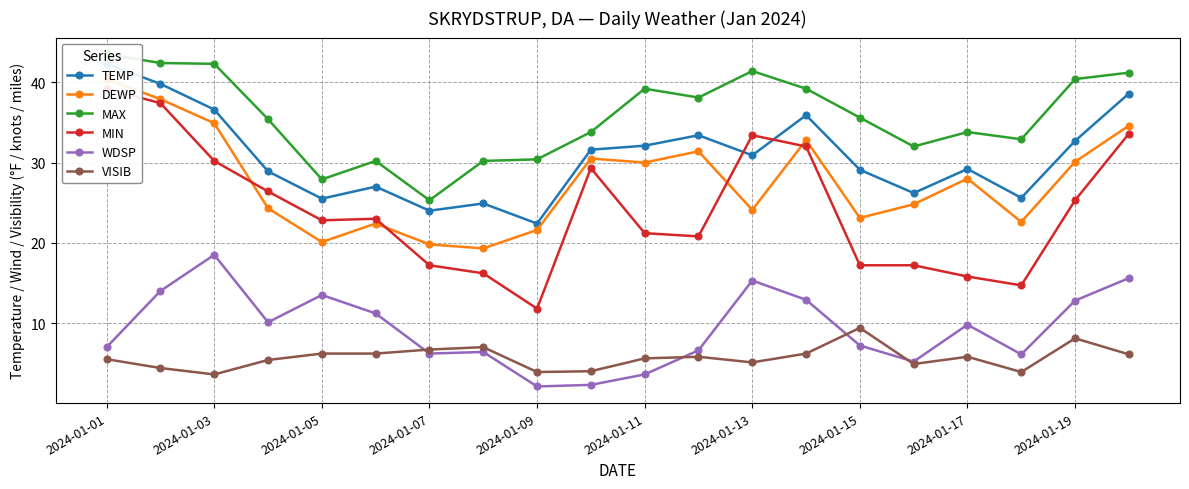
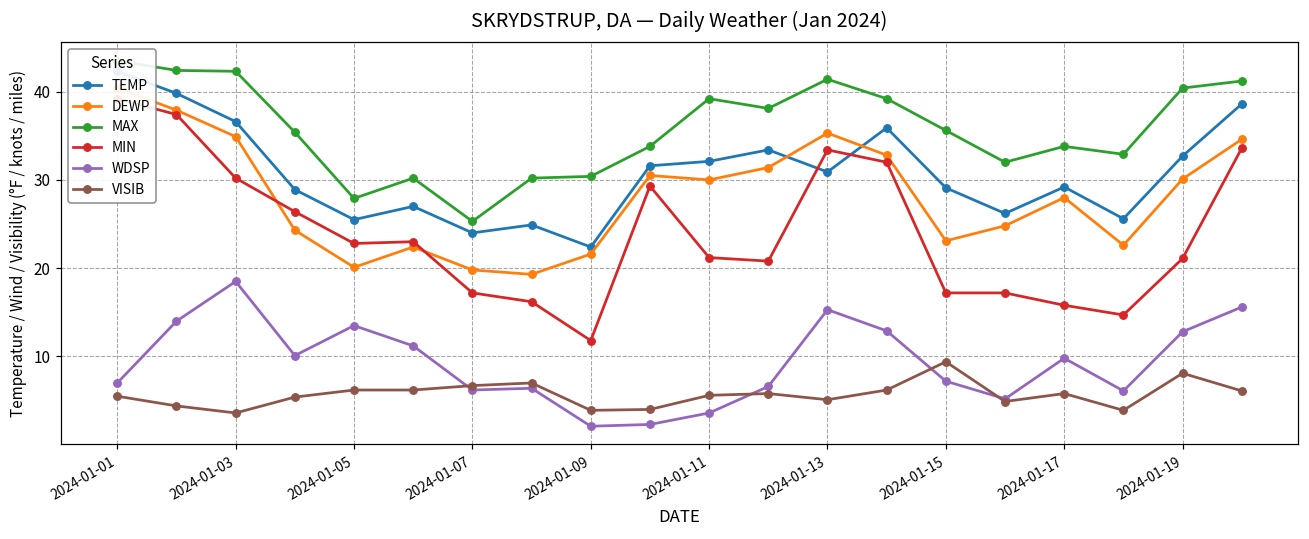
DEWP, 2024-01-13: 24 -> 35
MIN, 2024-01-19: 25 -> 21
